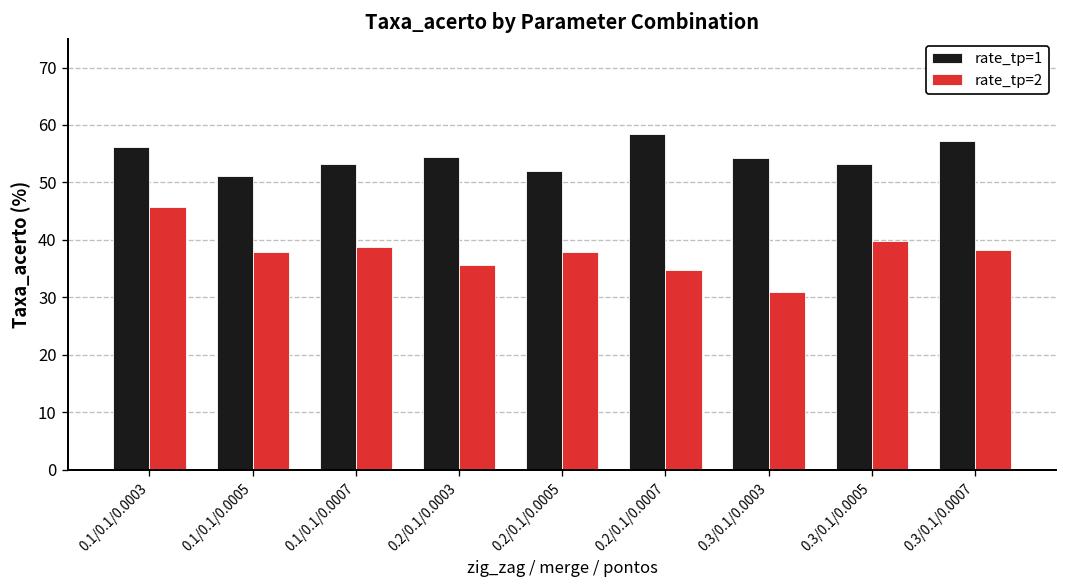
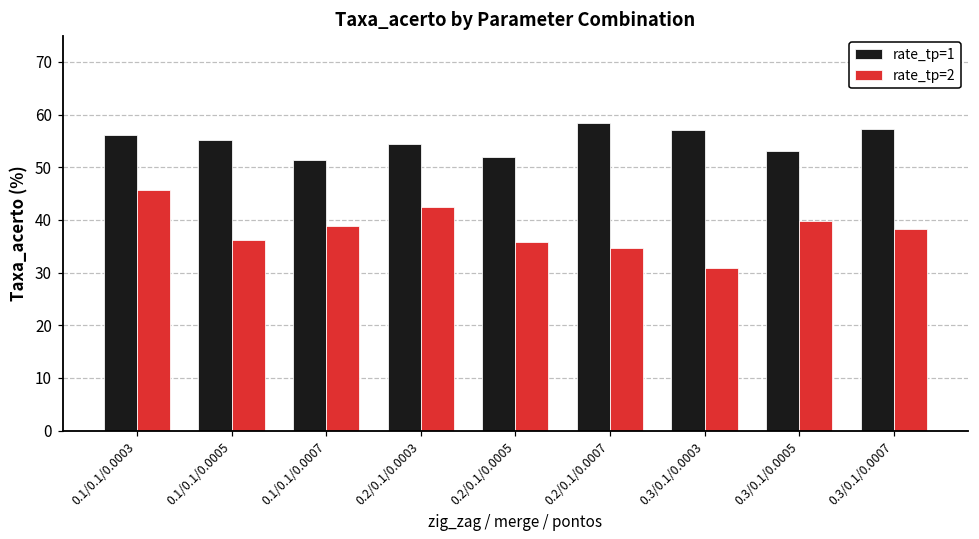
rate_tp=1, 0.1/0.1/0.0005: 51 -> 55
rate_tp=2, 0.1/0.1/0.0005: 38 -> 36
rate_tp=1, 0.1/0.1/0.0007: 53 -> 51
rate_tp=2, 0.2/0.1/0.0003: 36 -> 42
rate_tp=2, 0.2/0.1/0.0005: 38 -> 36
rate_tp=1, 0.3/0.1/0.0003: 54 -> 57
